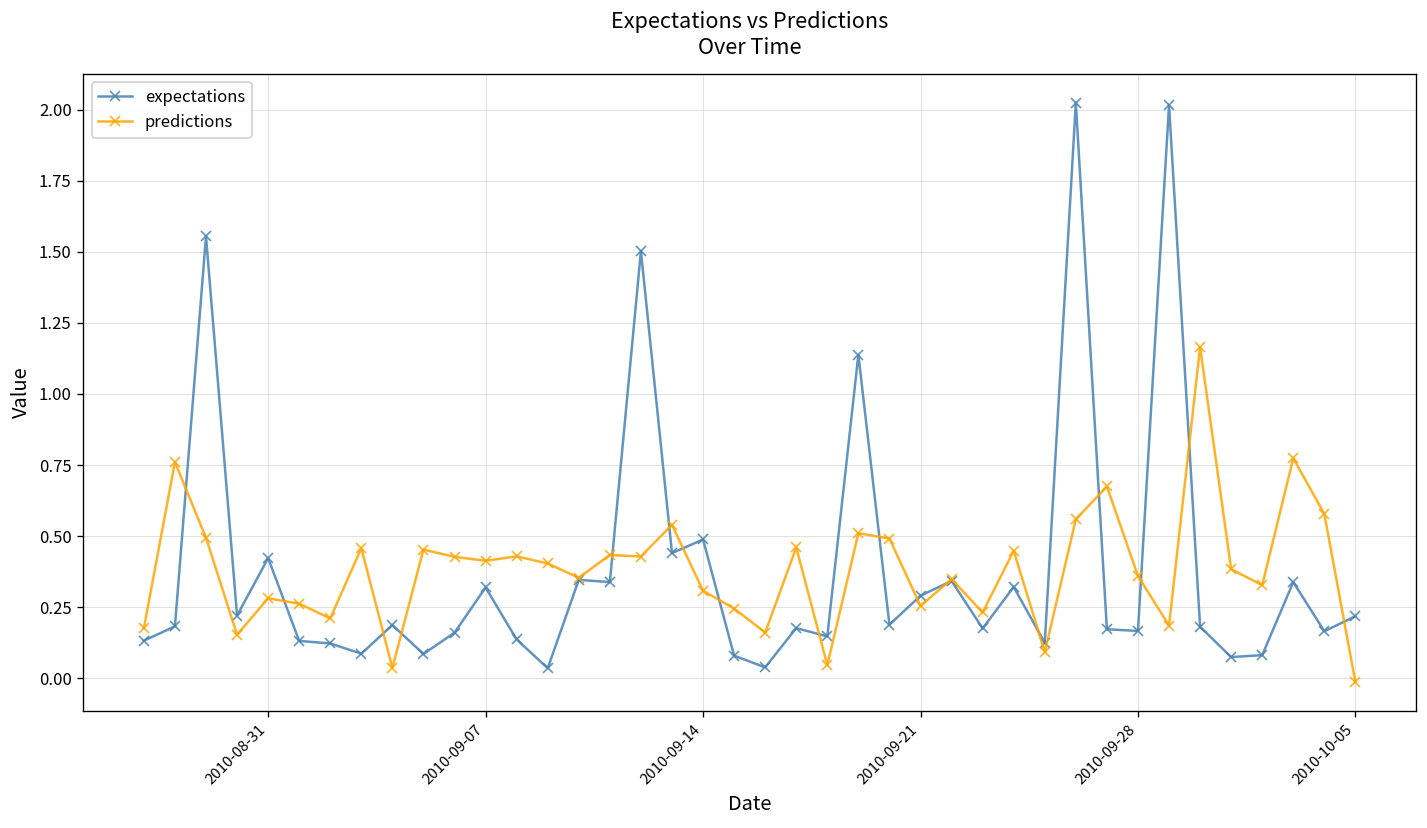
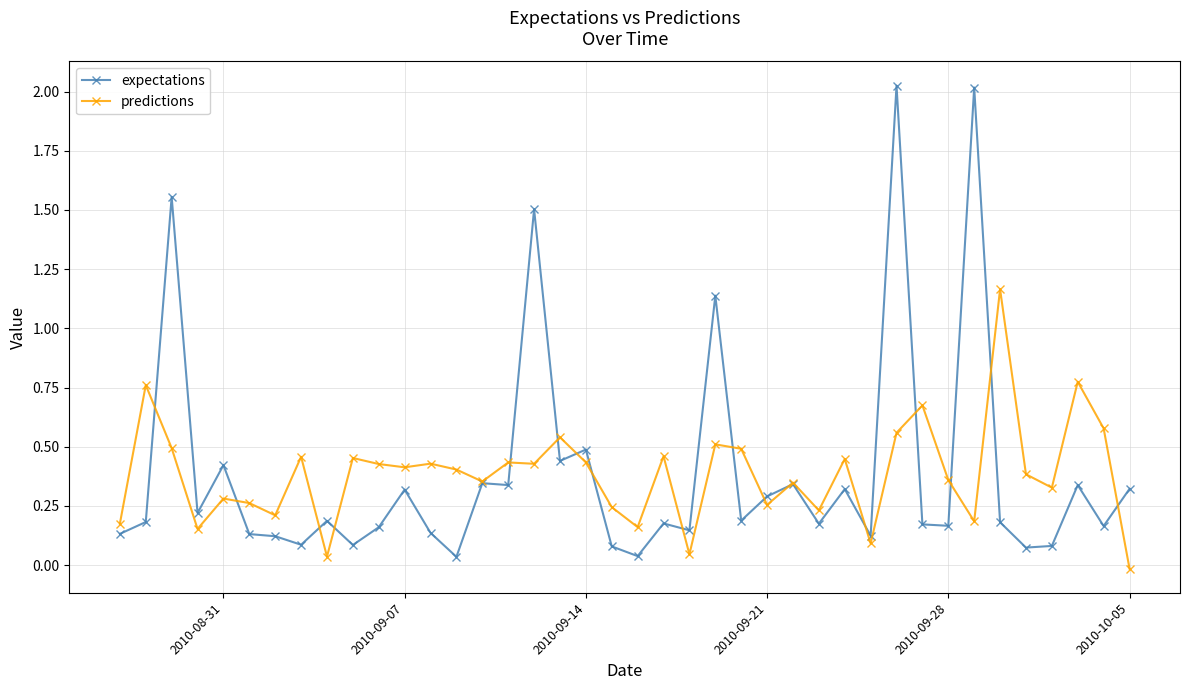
predictions, 2010-09-14: 0.31 -> 0.43
expectations, 2010-10-05: 0.22 -> 0.32
